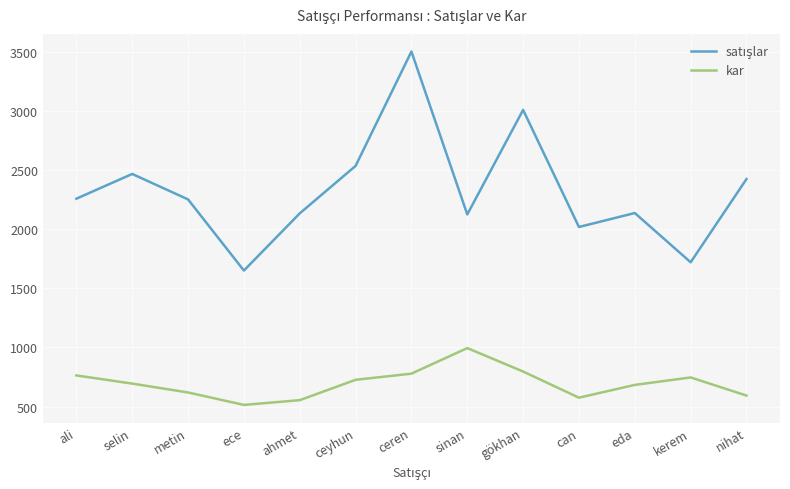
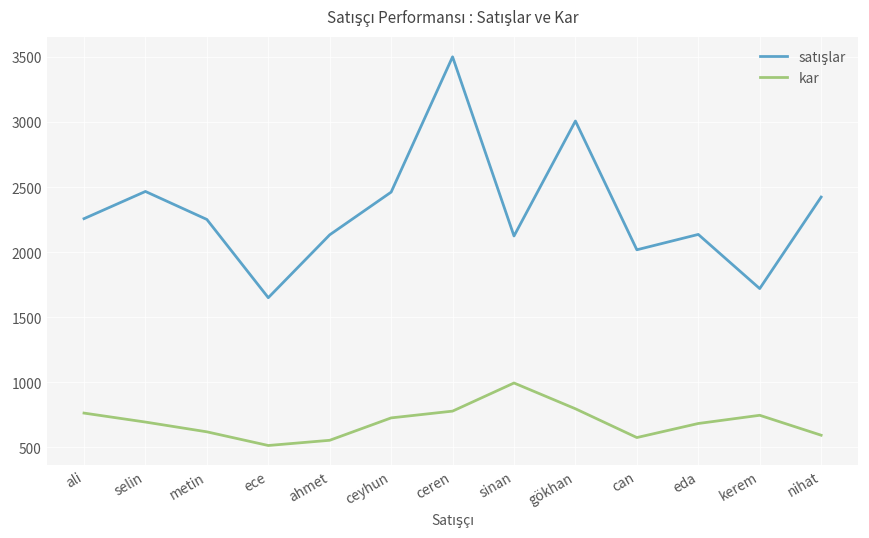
satışlar, ceyhun: 2530 -> 2460
